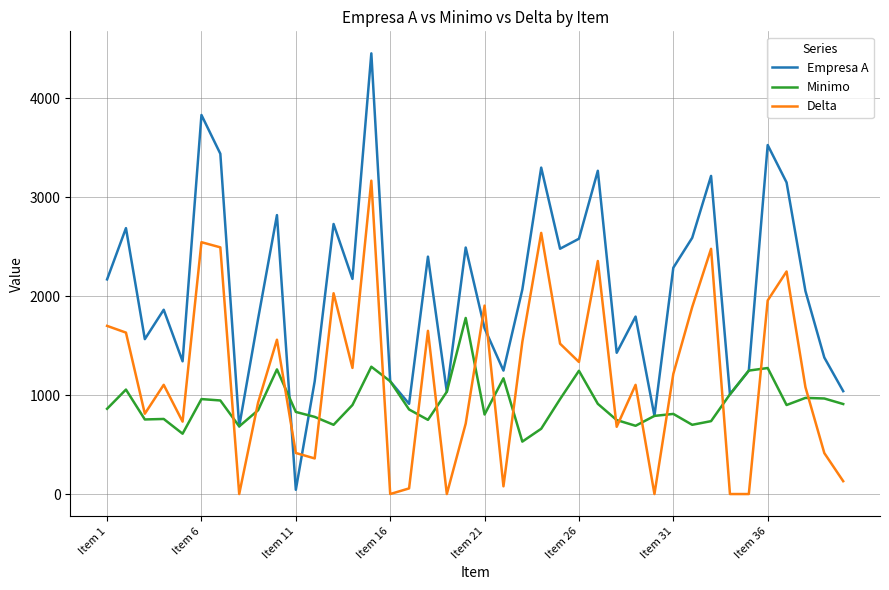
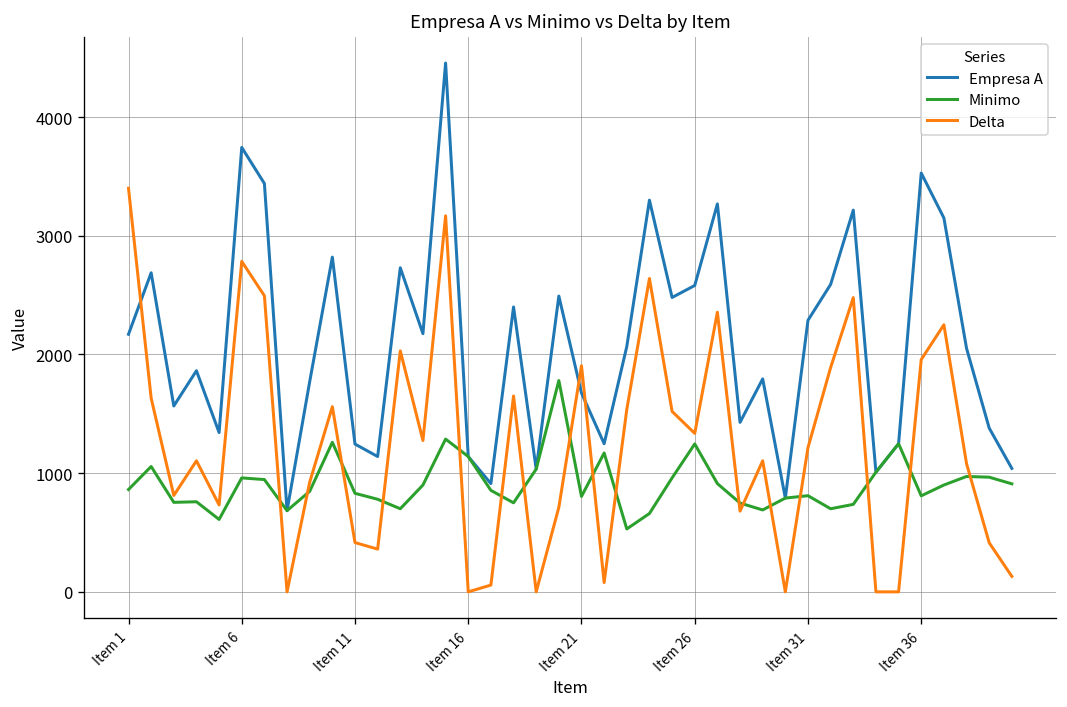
Delta, Item 1: 1700 -> 3400
Empresa A, Item 6: 3800 -> 3700
Delta, Item 6: 2500 -> 2800
Empresa A, Item 11: 0 -> 1200
Minimo, Item 36: 1300 -> 800
